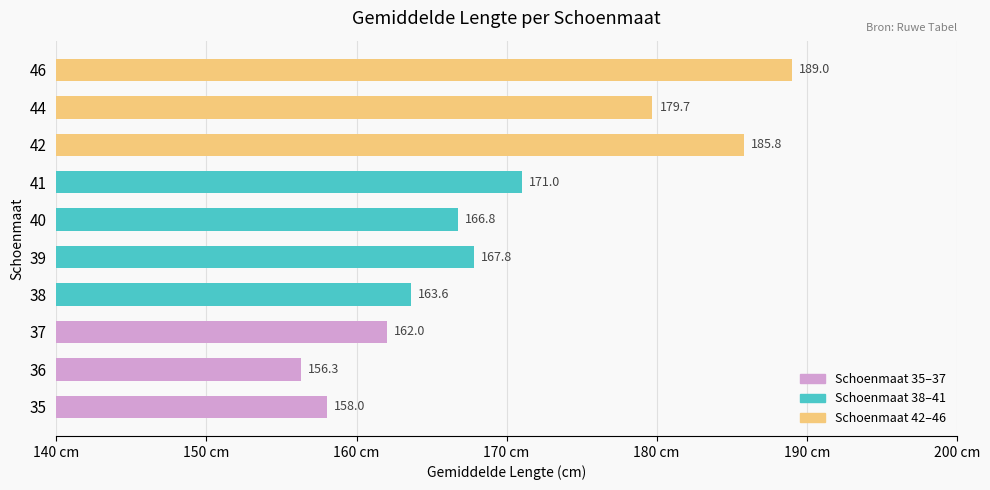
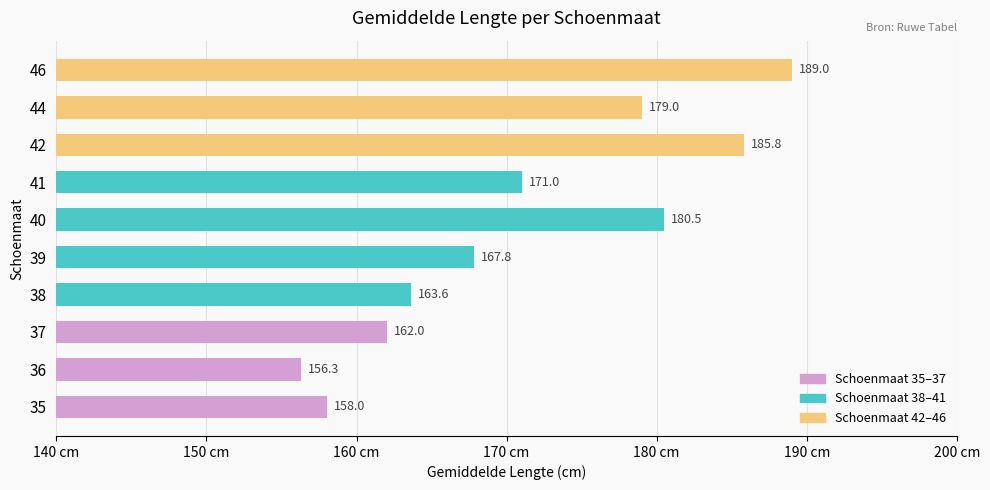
44: 179.7 -> 179.0
40: 166.8 -> 180.5
